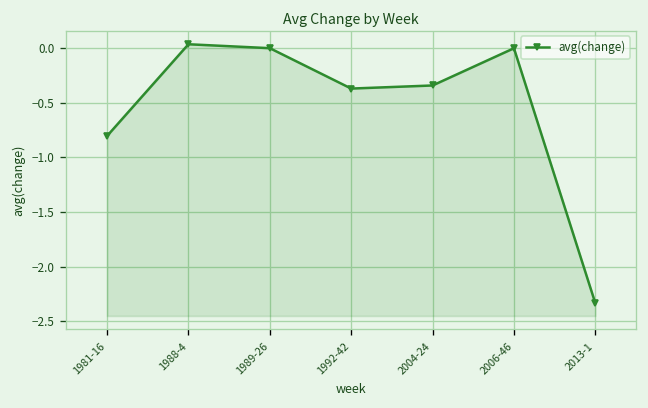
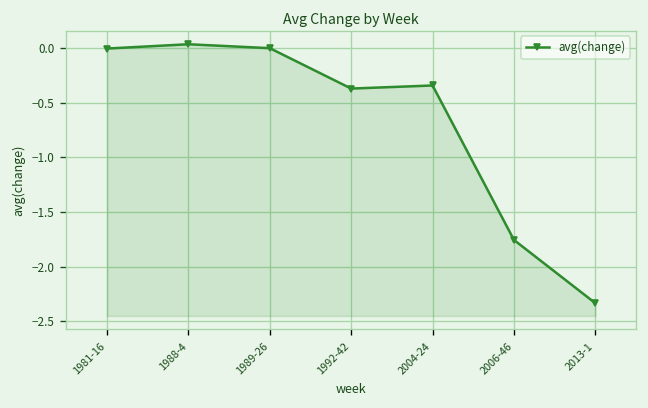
1981-16: -0.8 -> 0.0
2006-46: 0.0 -> -1.8
